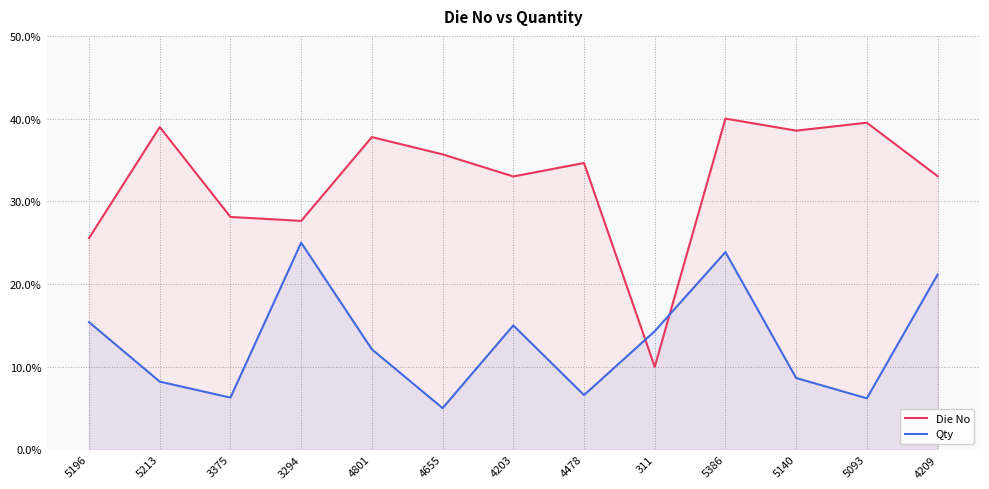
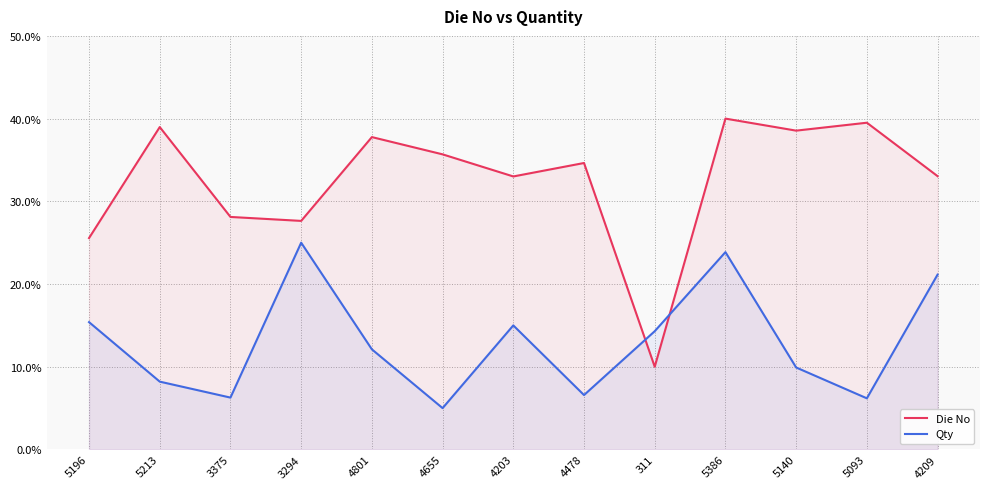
Qty, 5140: 9% -> 10%
